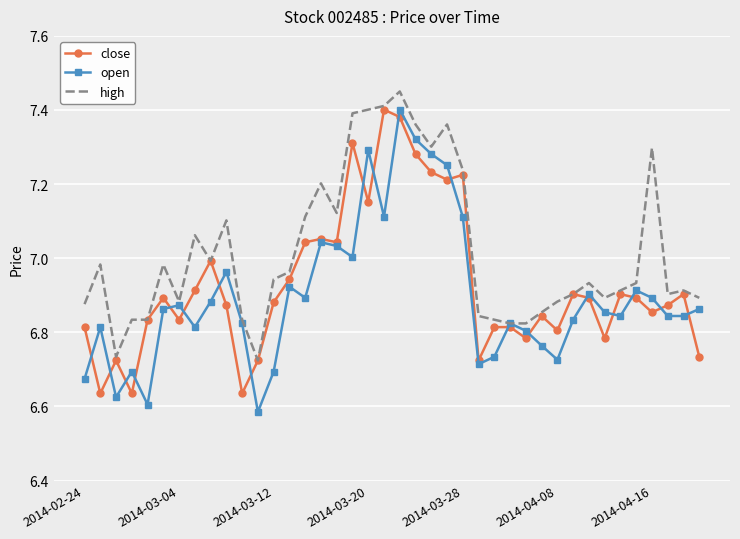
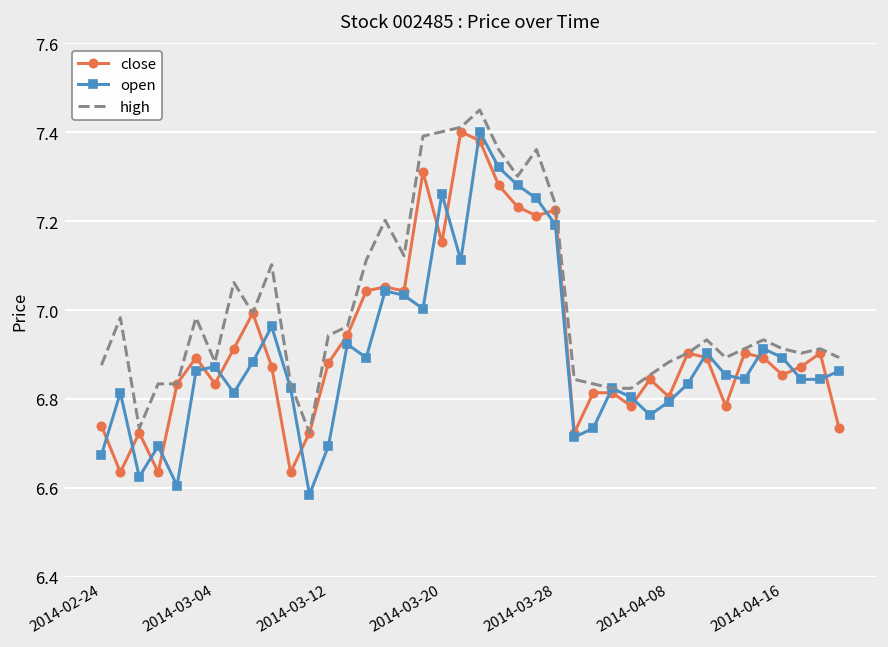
close, 2014-02-24: 6.81 -> 6.74
open, 2014-03-20: 7.29 -> 7.26
open, 2014-03-28: 7.11 -> 7.19
open, 2014-04-08: 6.73 -> 6.79
high, 2014-04-16: 7.30 -> 6.91
